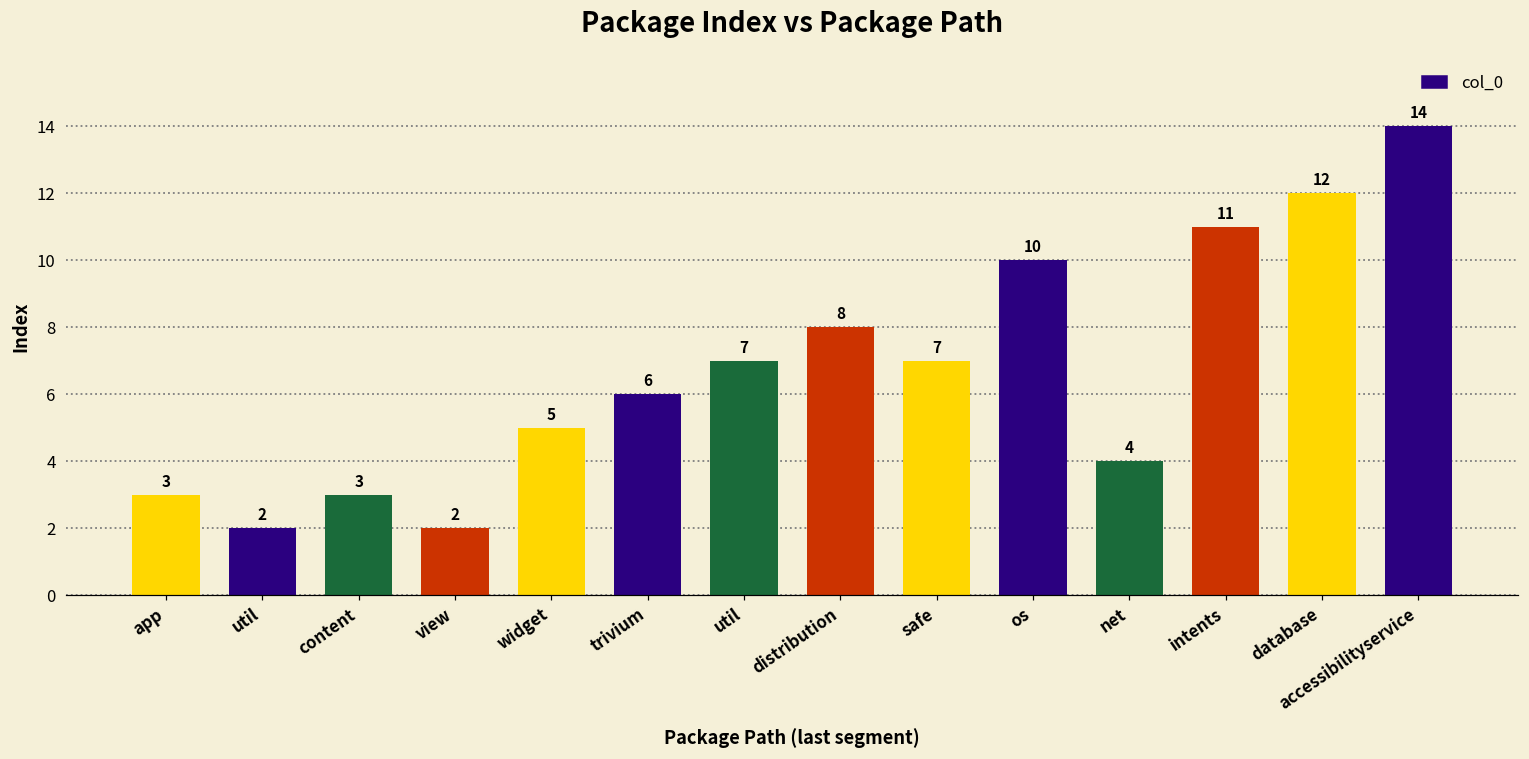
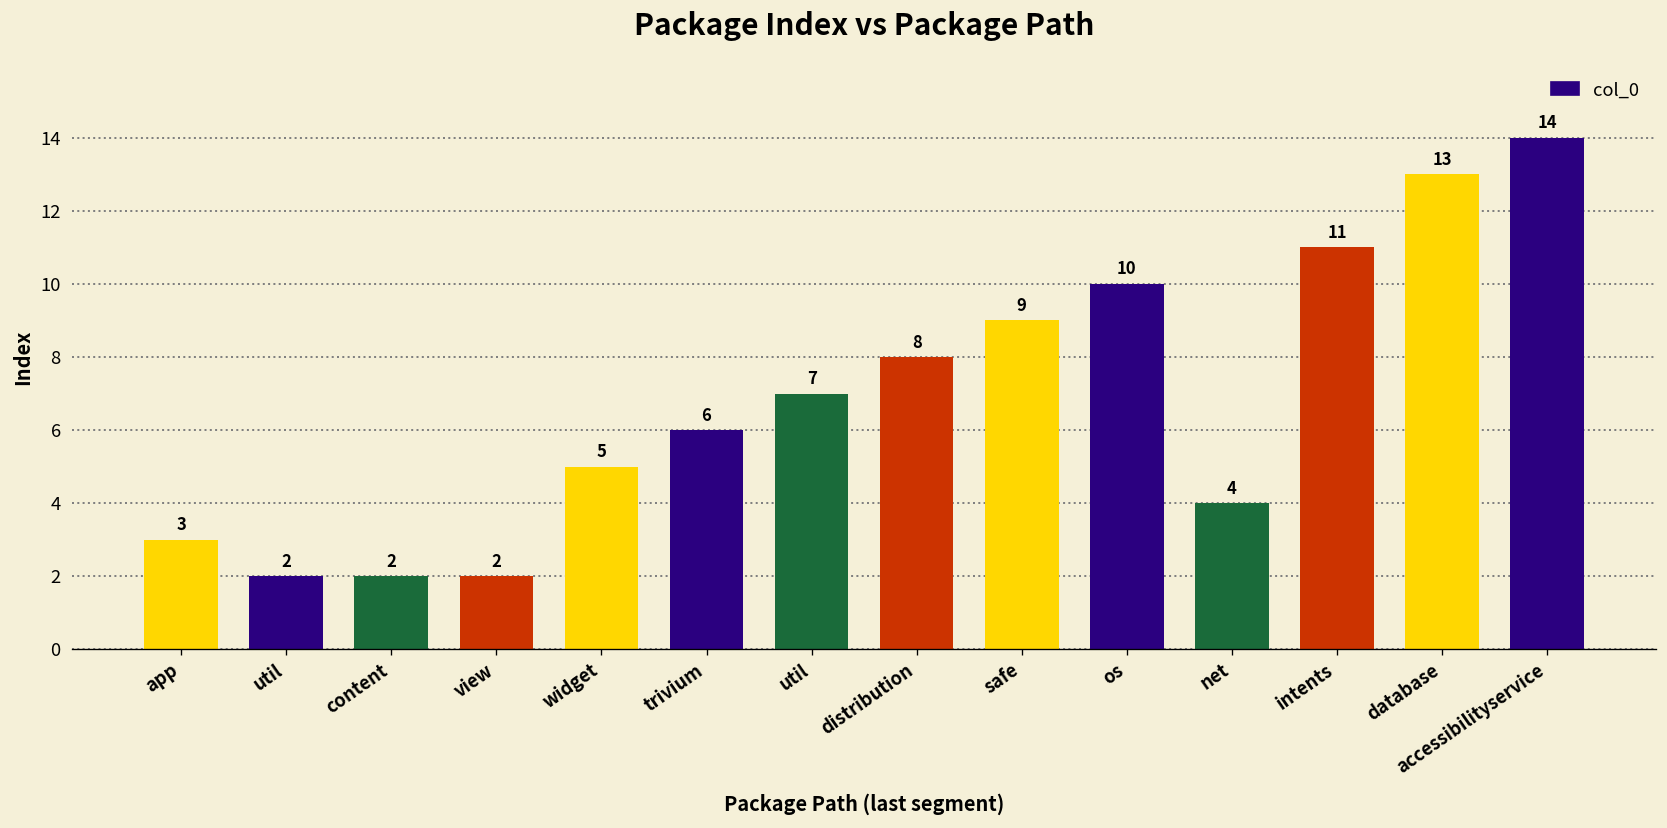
content: 3 -> 2
safe: 7 -> 9
database: 12 -> 13
